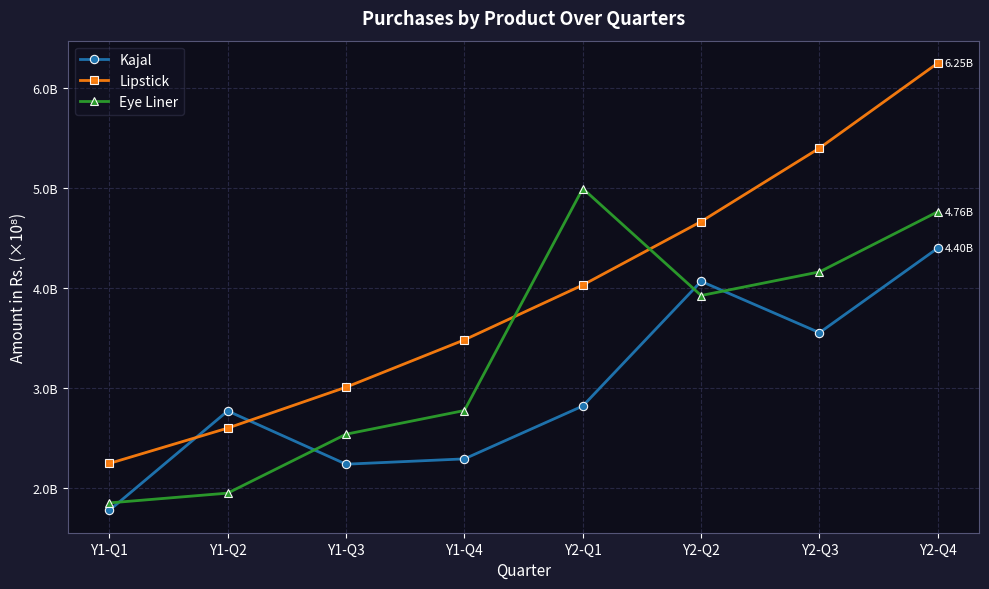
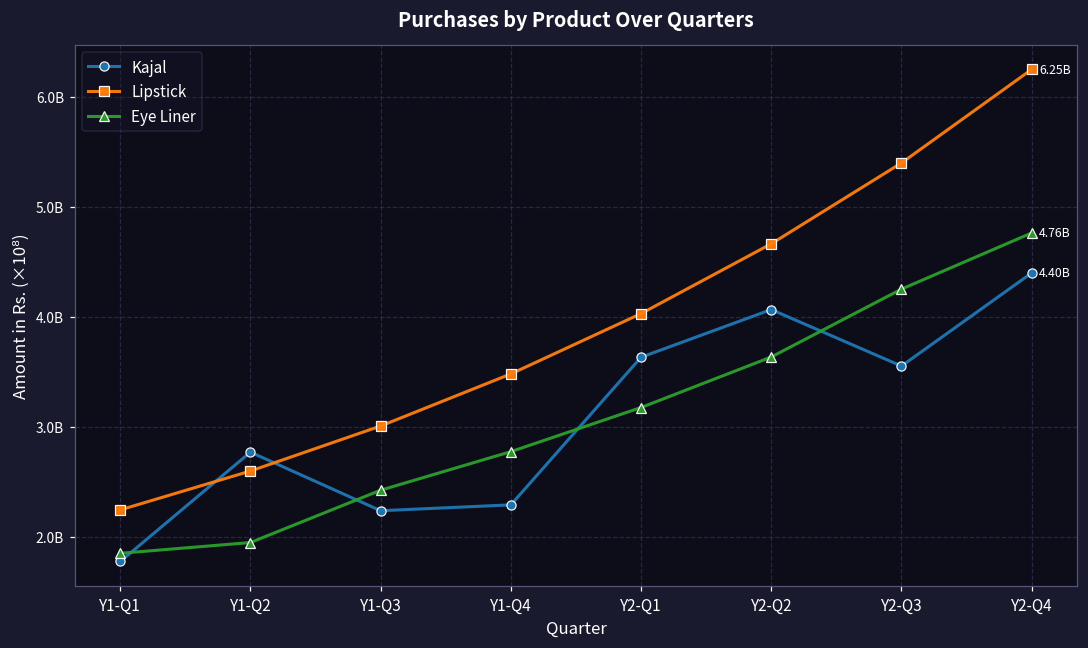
Eye Liner, Y1-Q3: 2500000000 -> 2400000000
Kajal, Y2-Q1: 2800000000 -> 3600000000
Eye Liner, Y2-Q1: 5000000000 -> 3200000000
Eye Liner, Y2-Q2: 3900000000 -> 3600000000
Eye Liner, Y2-Q3: 4200000000 -> 4300000000
